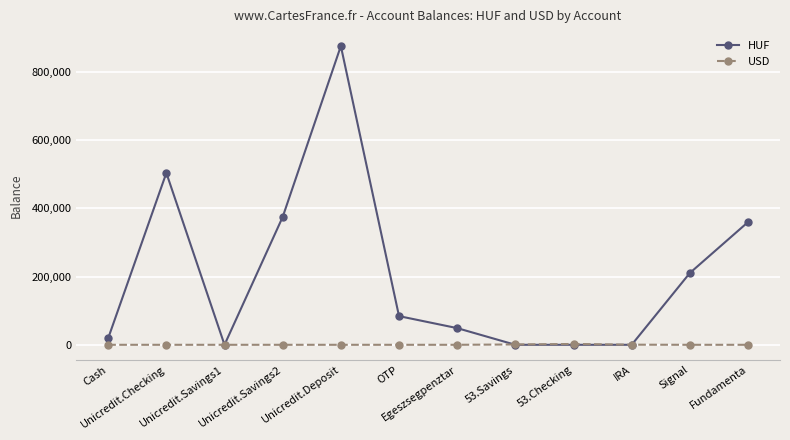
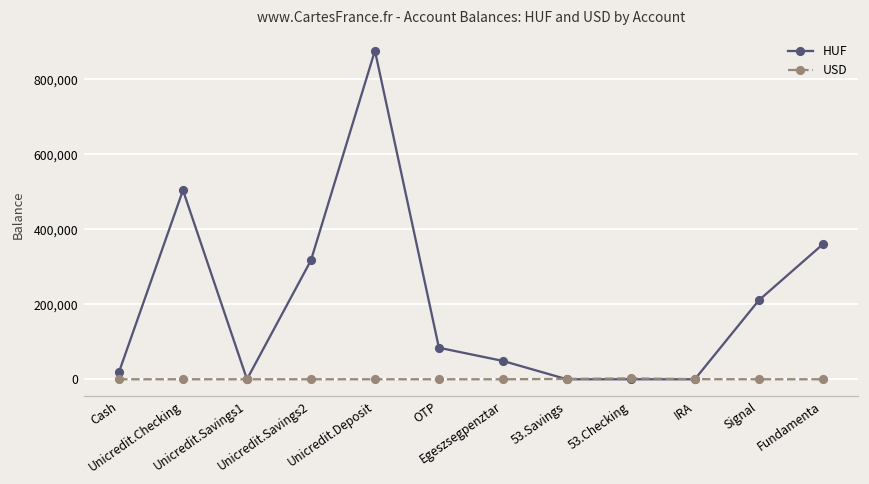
HUF, Unicredit.Savings2: 380,000 -> 320,000
